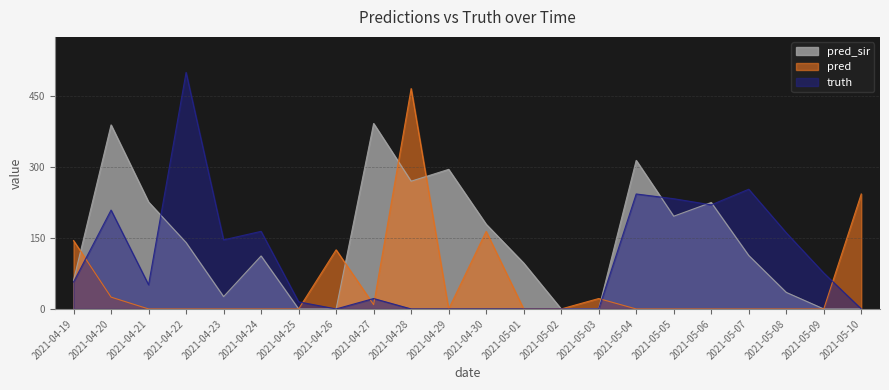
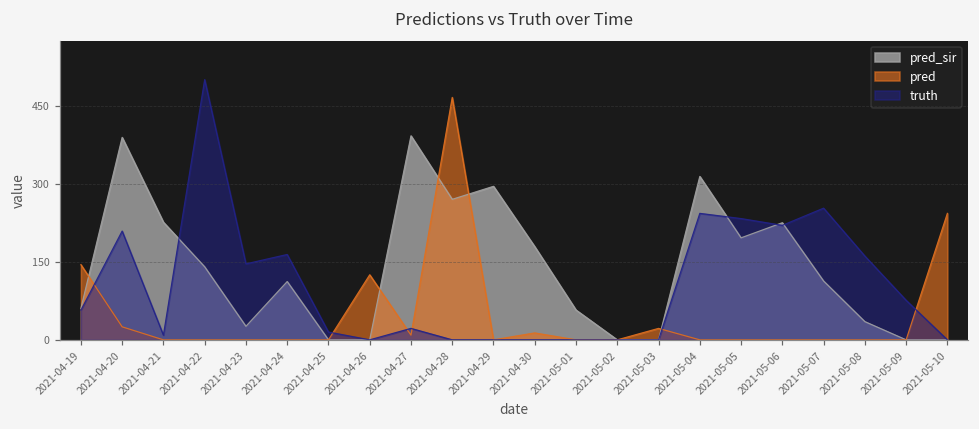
truth, 2021-04-21: 50 -> 10
pred, 2021-04-30: 160 -> 10
pred_sir, 2021-05-01: 100 -> 60
